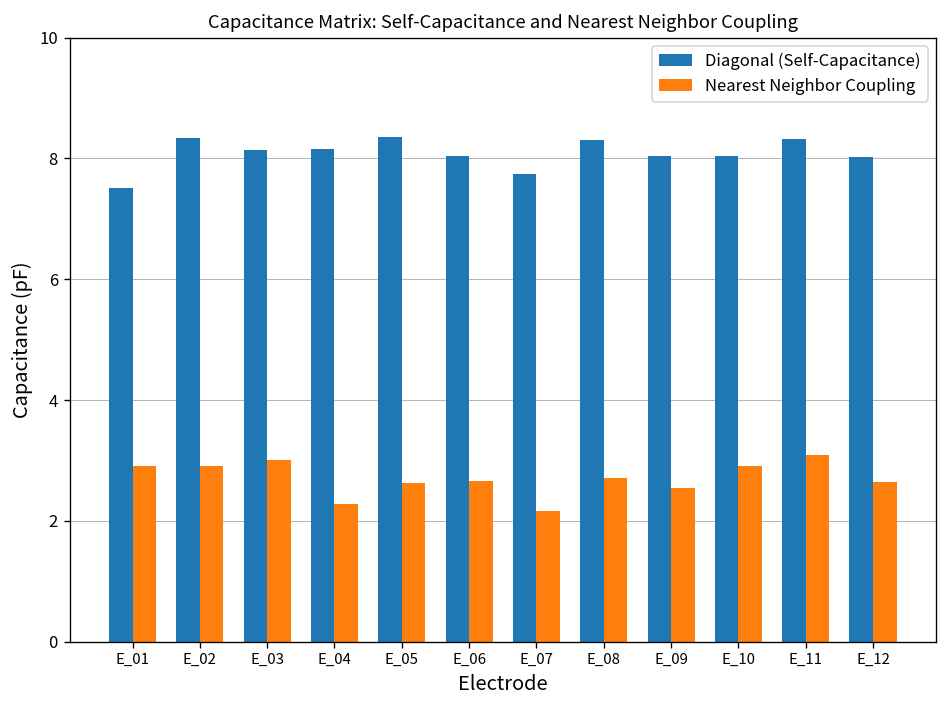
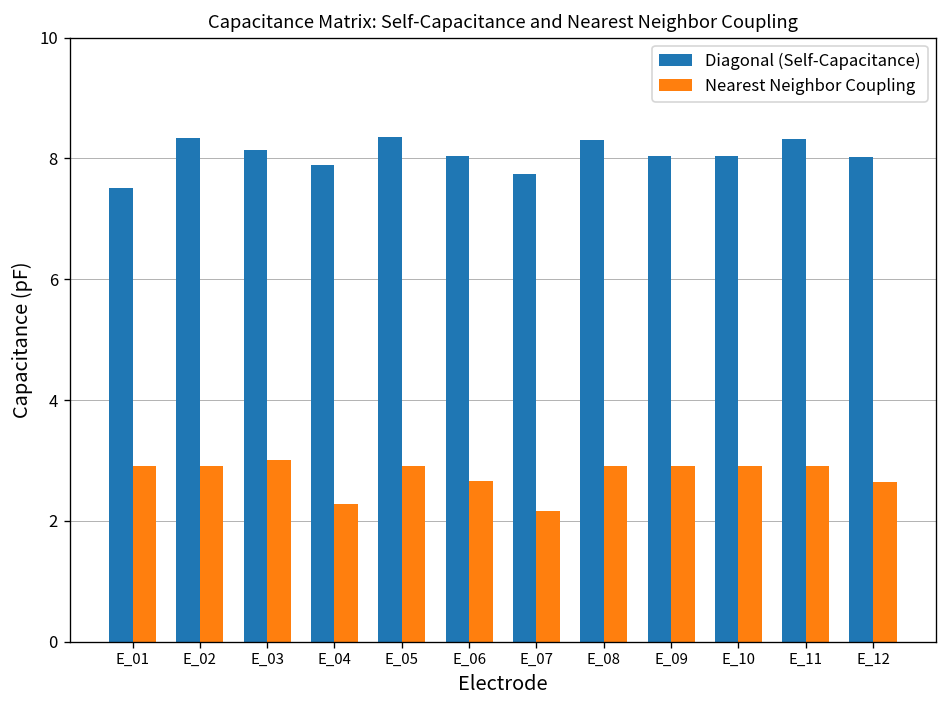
Diagonal (Self-Capacitance), E_04: 8.2 -> 7.9
Nearest Neighbor Coupling, E_05: 2.6 -> 2.9
Nearest Neighbor Coupling, E_08: 2.7 -> 2.9
Nearest Neighbor Coupling, E_09: 2.5 -> 2.9
Nearest Neighbor Coupling, E_11: 3.1 -> 2.9
